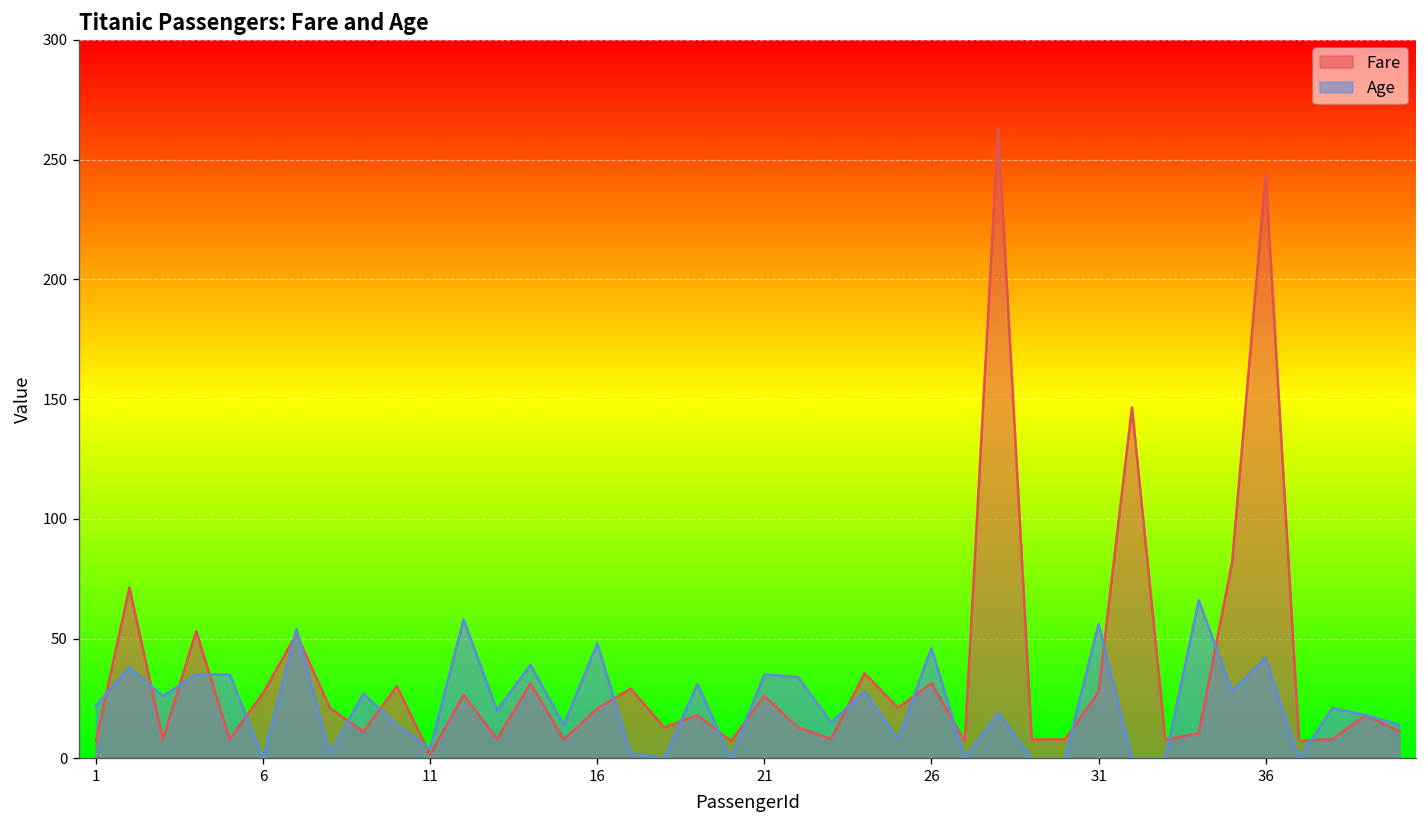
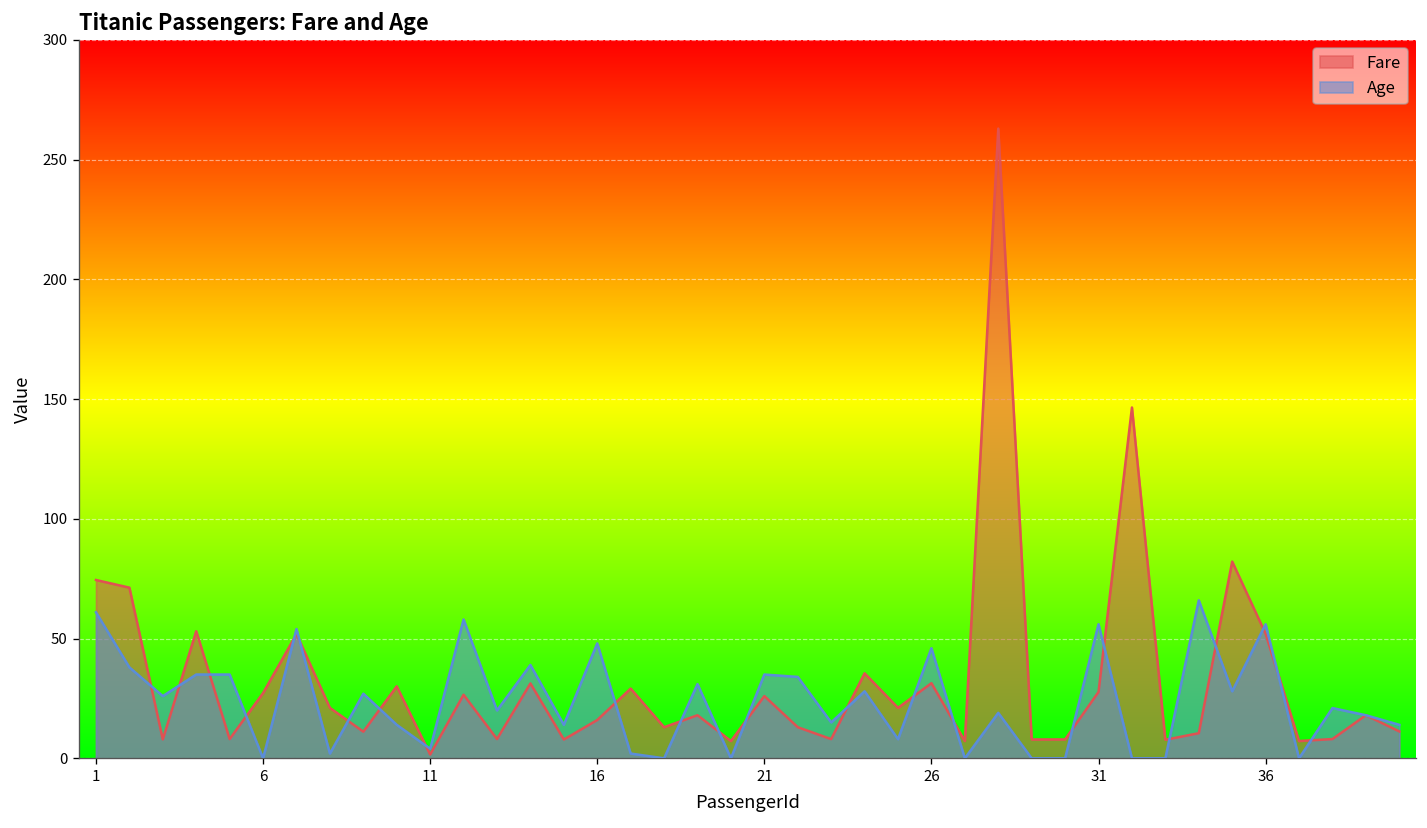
Fare, 1: 7 -> 74
Age, 1: 22 -> 61
Fare, 16: 21 -> 16
Fare, 36: 244 -> 52
Age, 36: 42 -> 56
